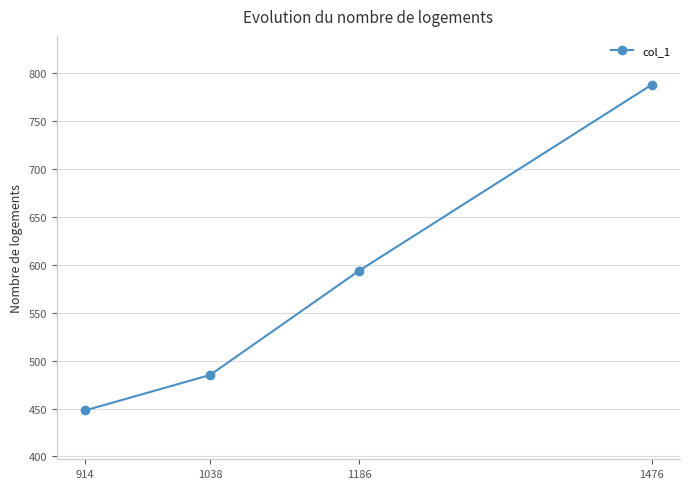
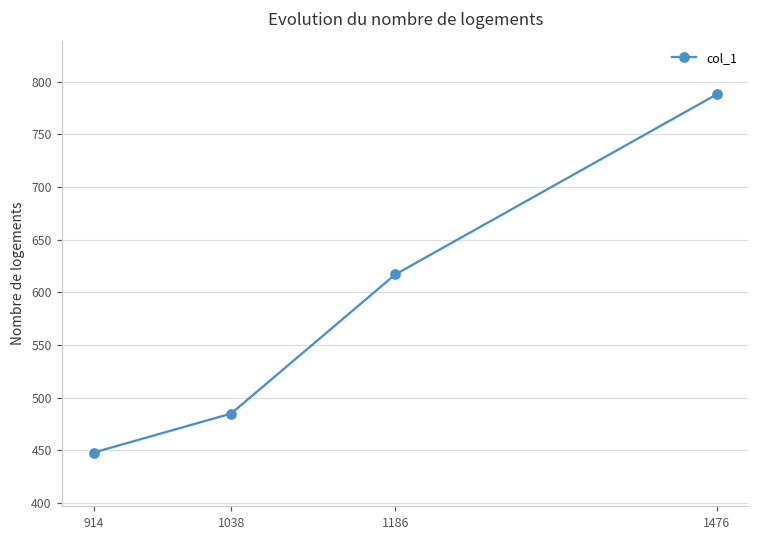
1186: 590 -> 620
